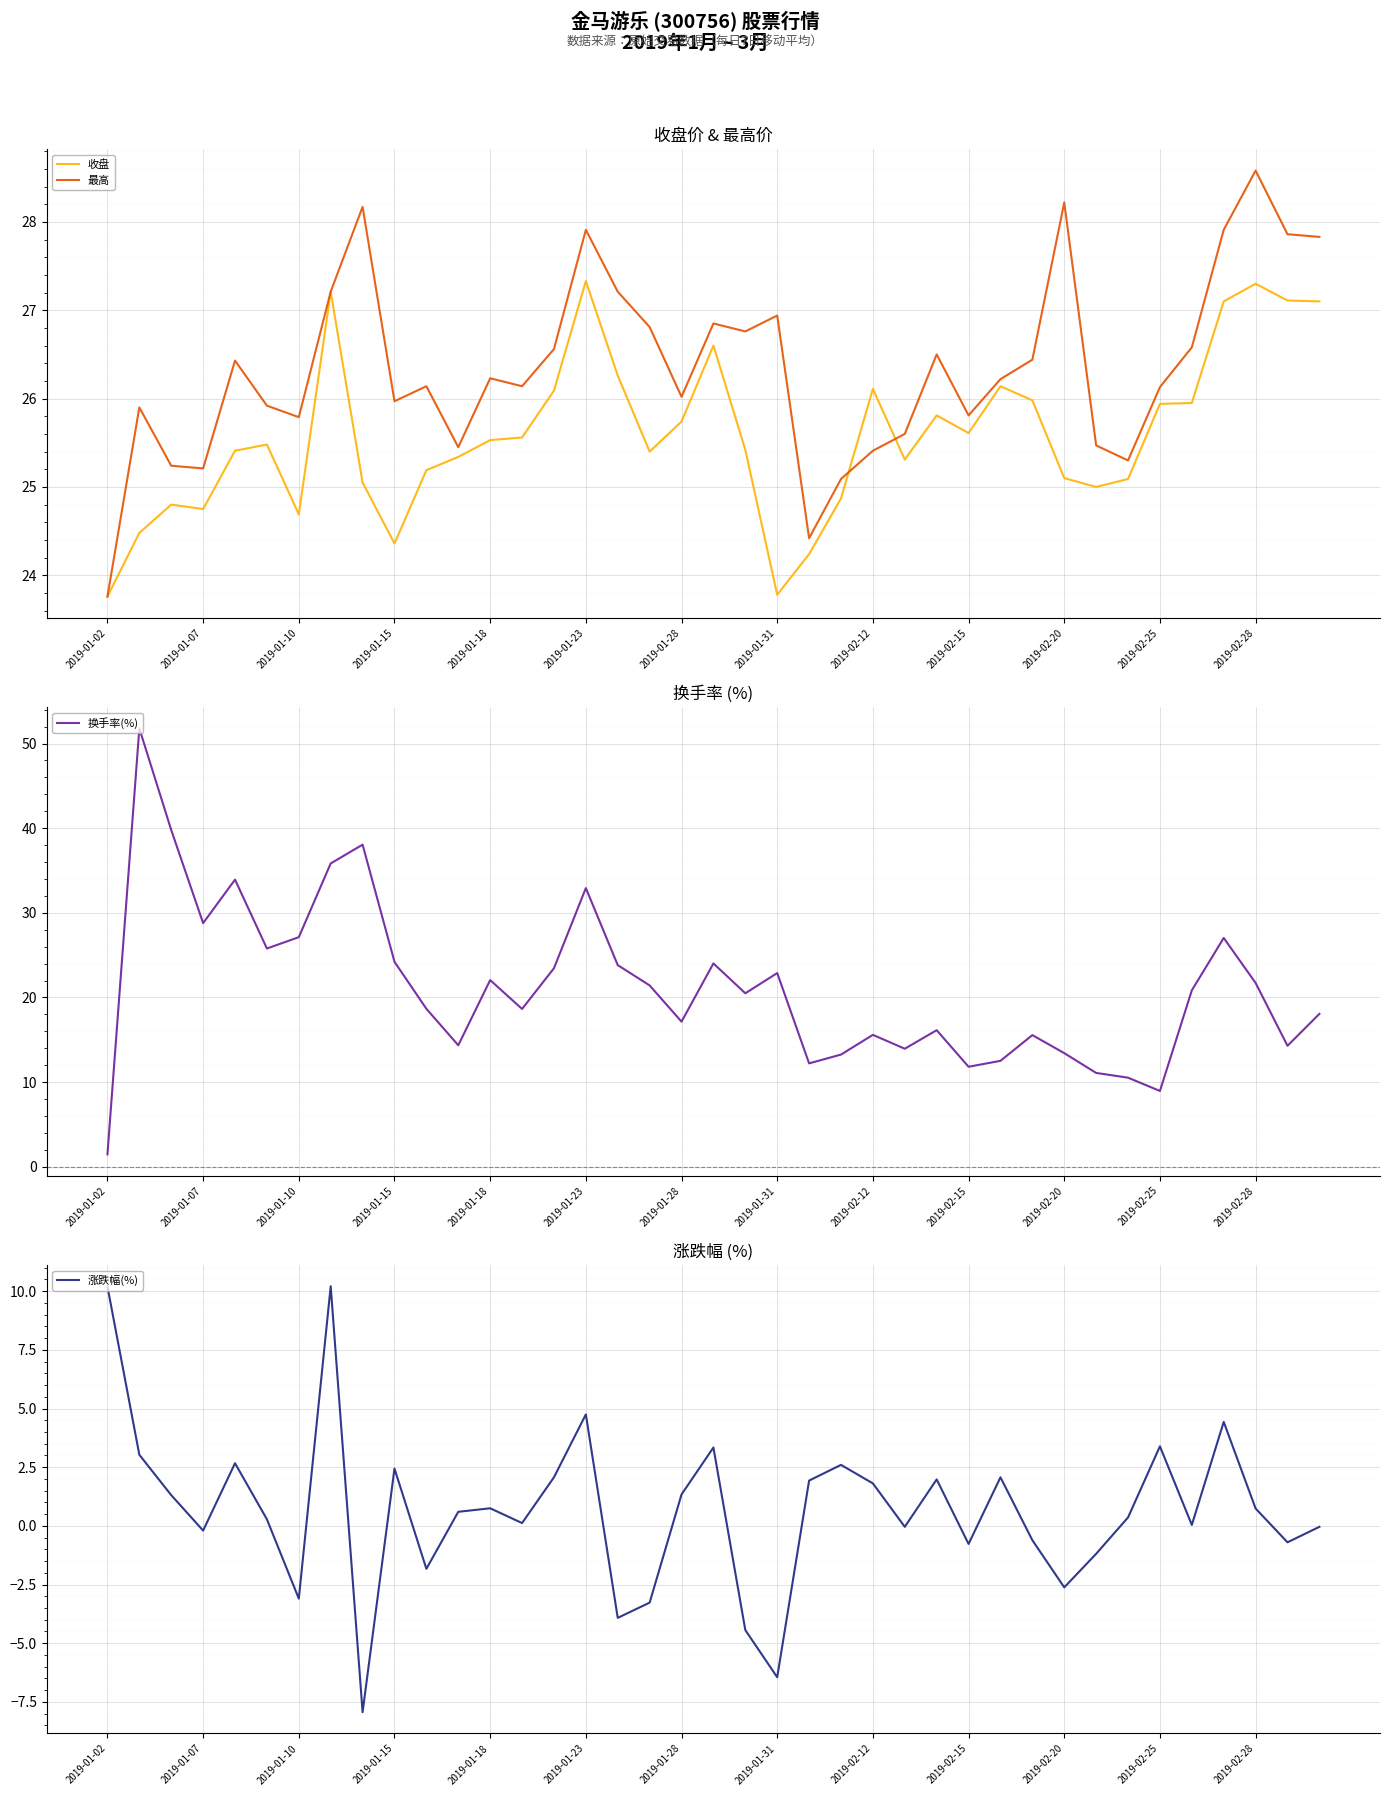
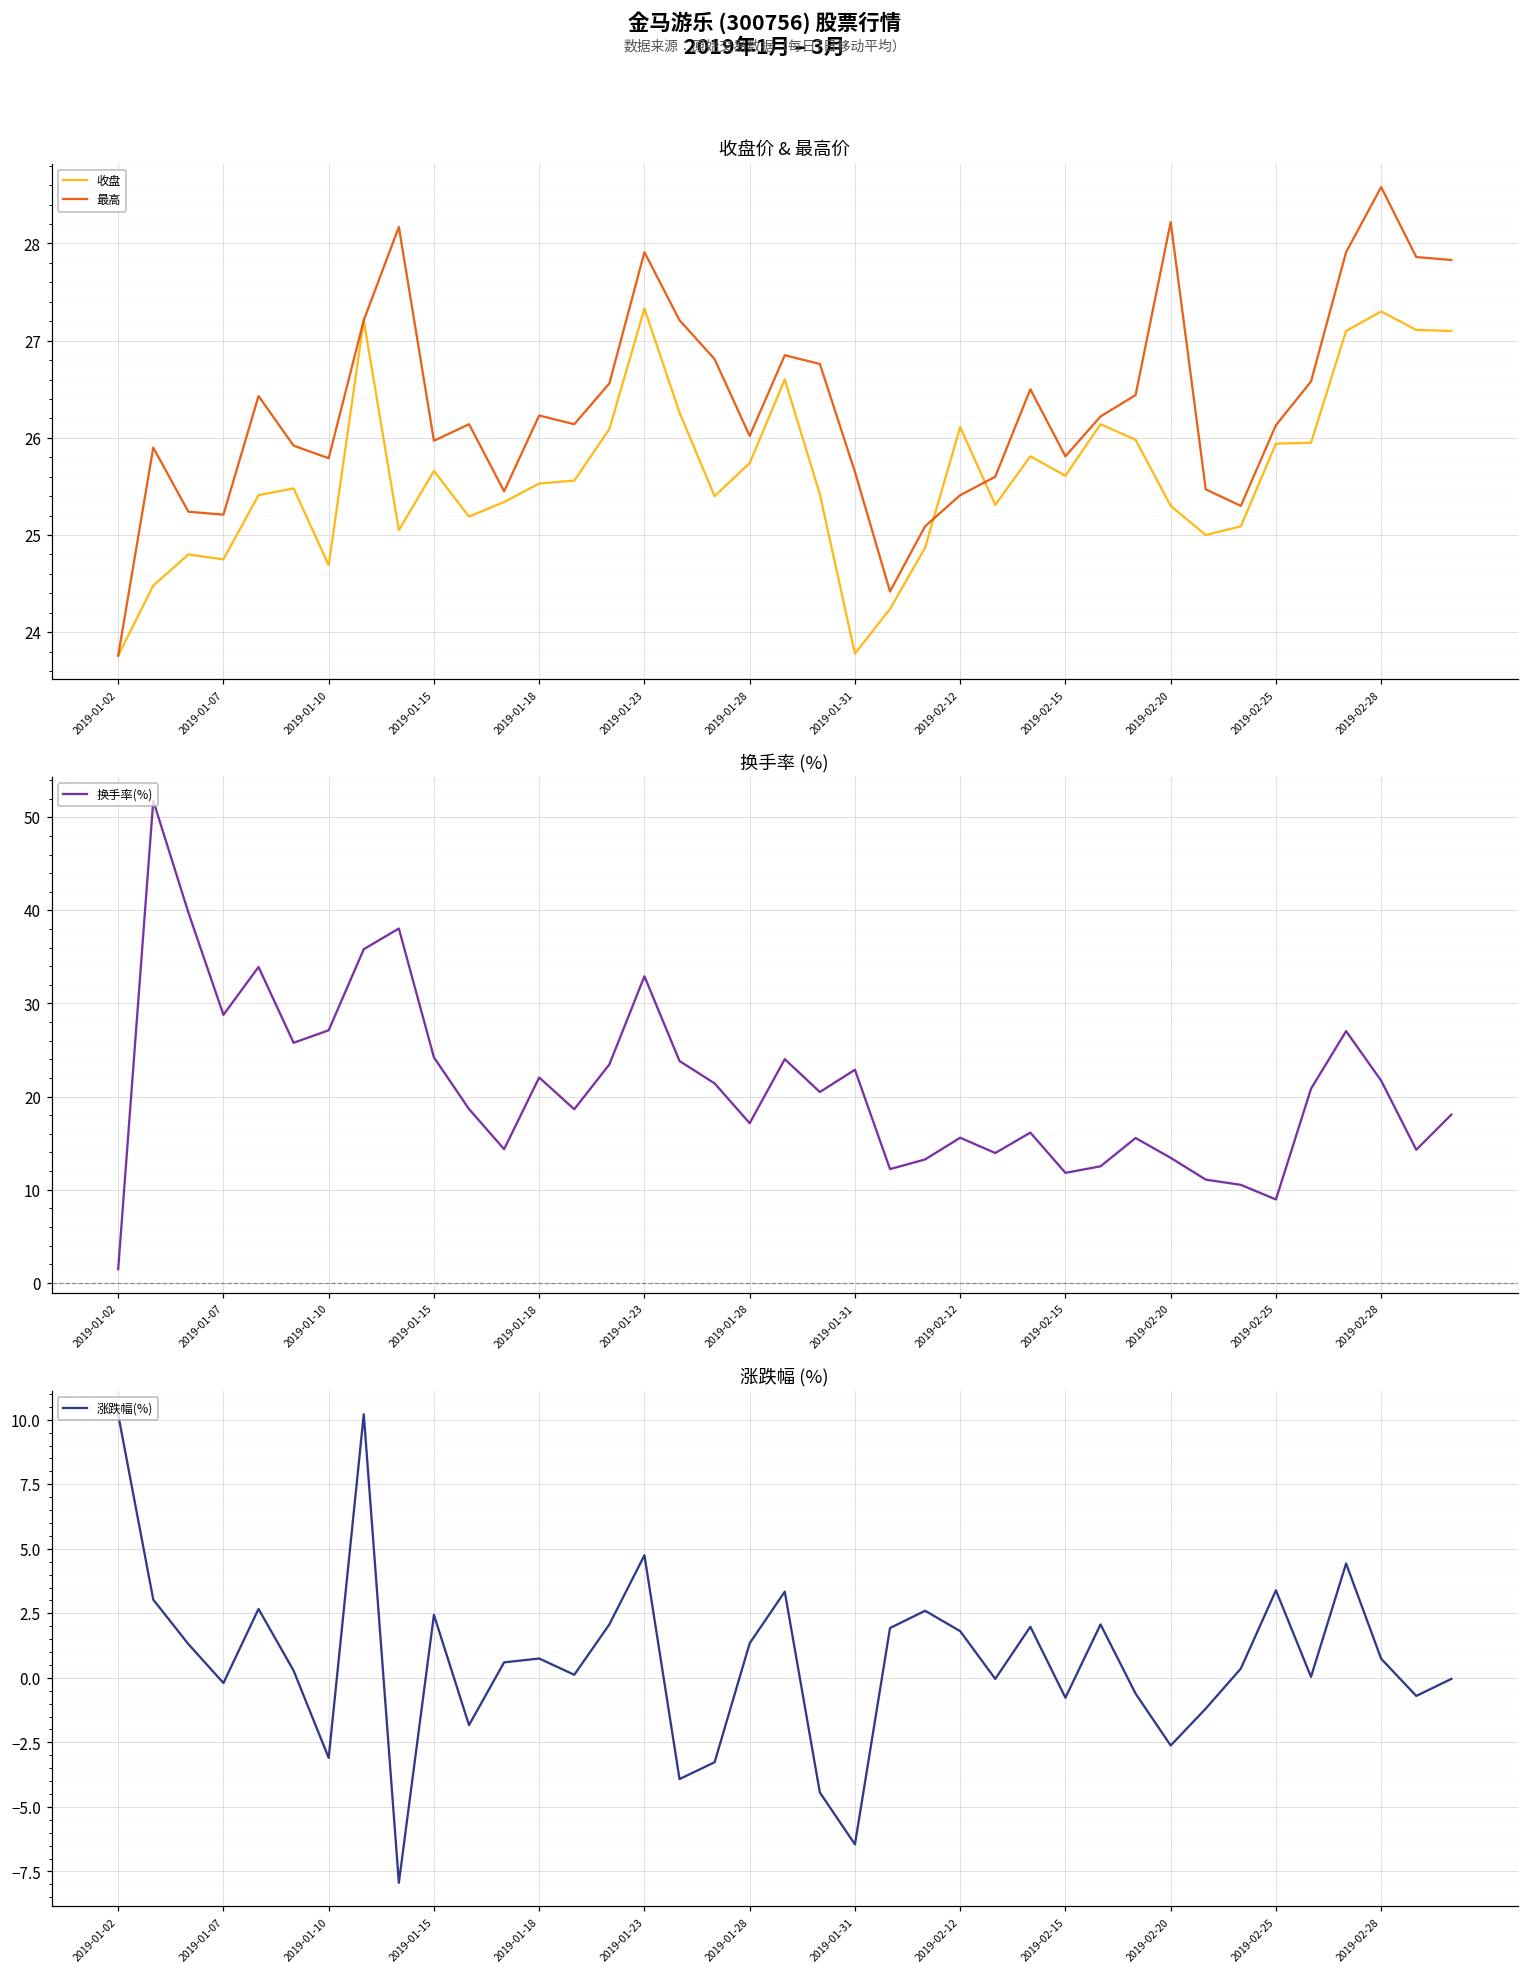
收盘价 & 最高价, 收盘, 2019-01-15: 24.4 -> 25.7
收盘价 & 最高价, 最高, 2019-01-31: 26.9 -> 25.7
收盘价 & 最高价, 收盘, 2019-02-20: 25.1 -> 25.3
